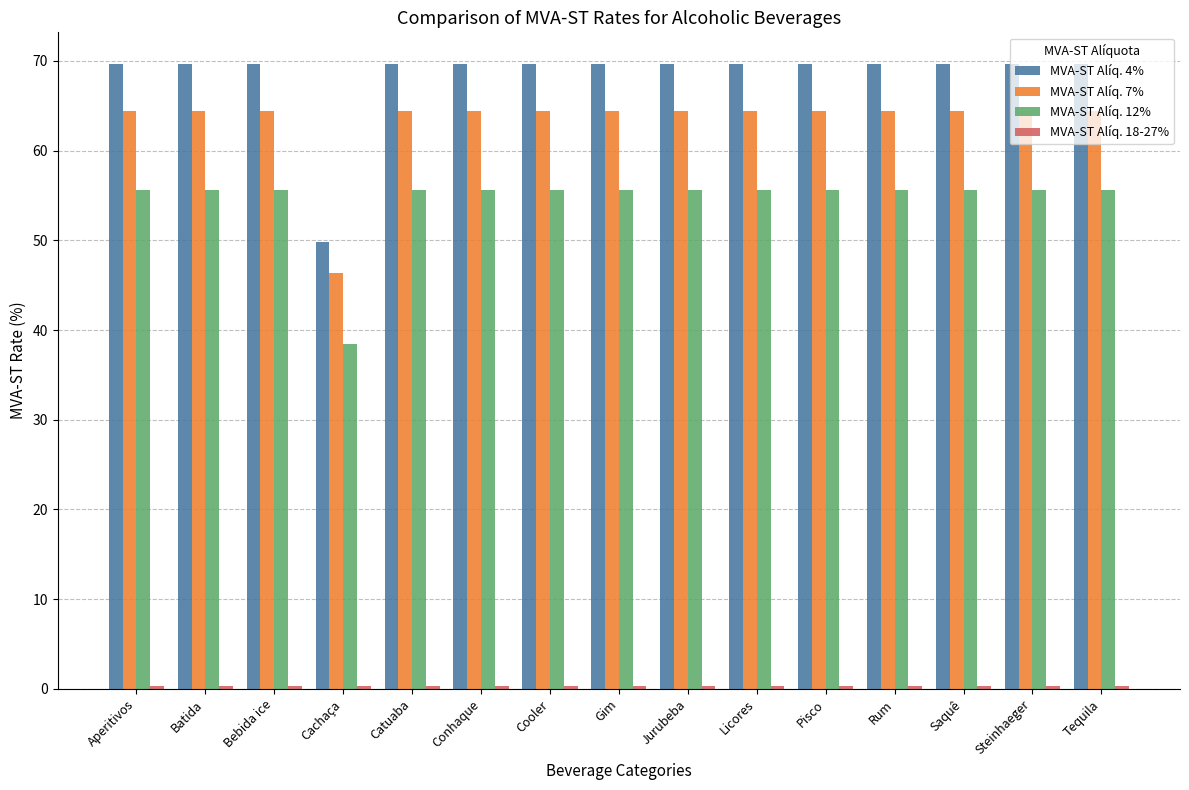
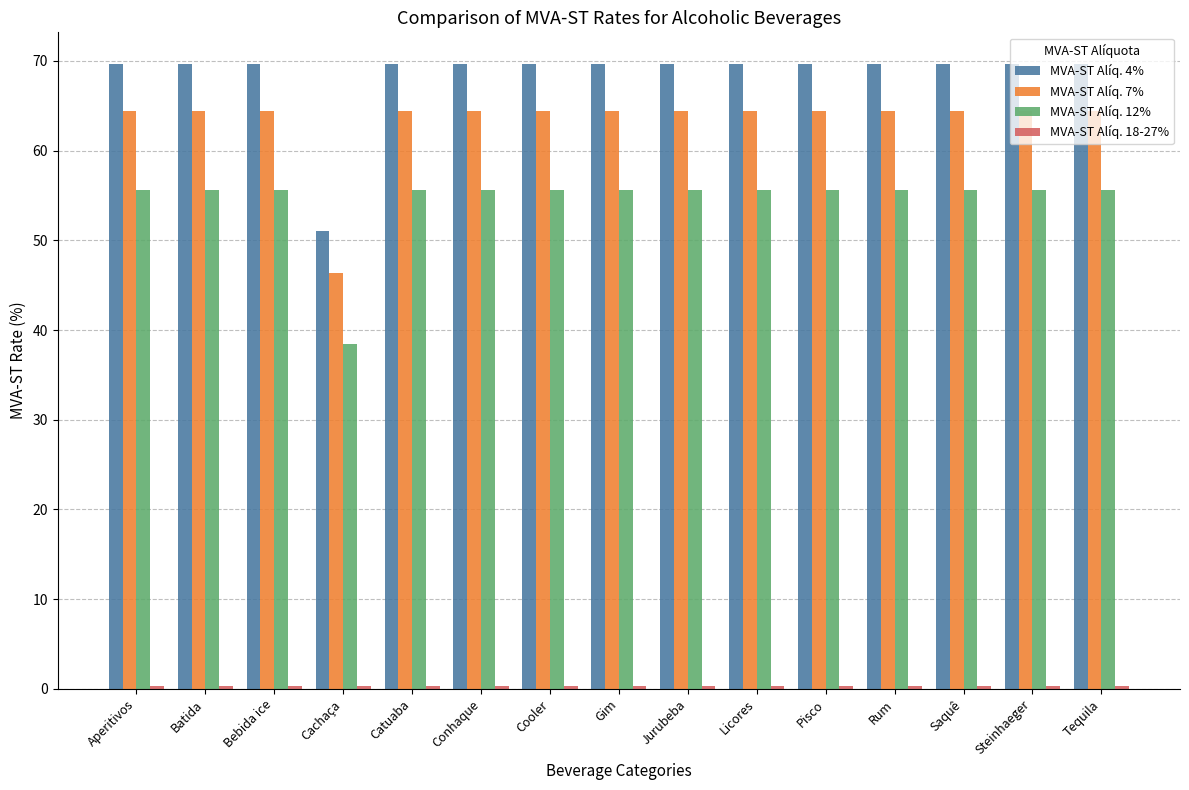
MVA-ST Alíq. 4%, Cachaça: 50 -> 51
